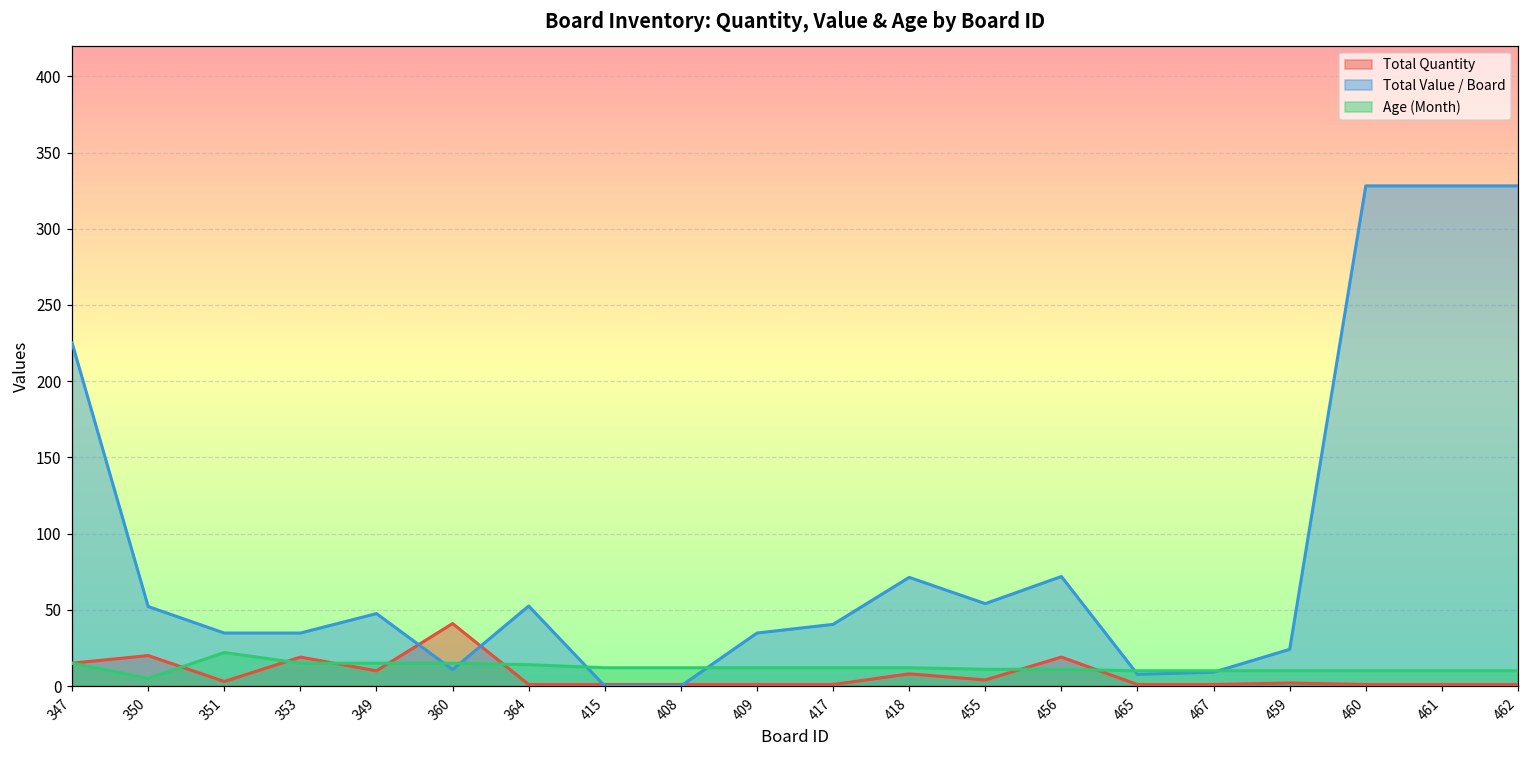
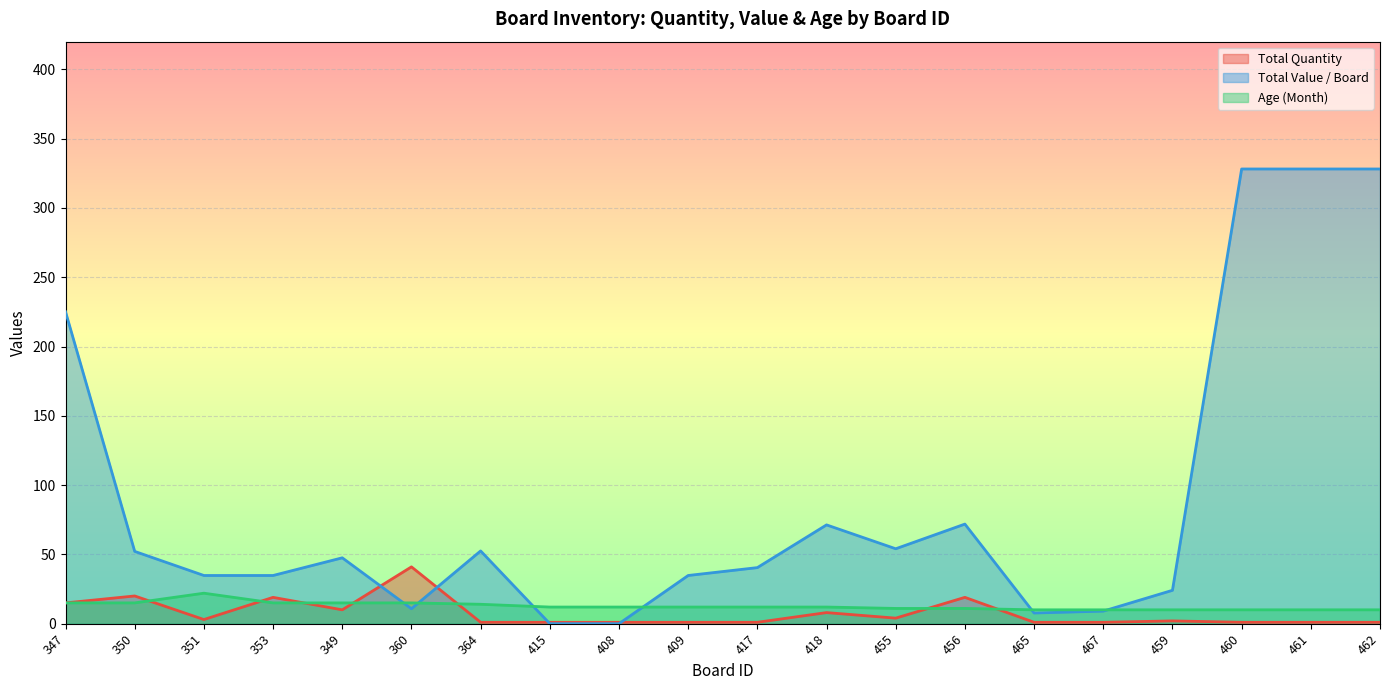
Age (Month), 350: 5 -> 15
